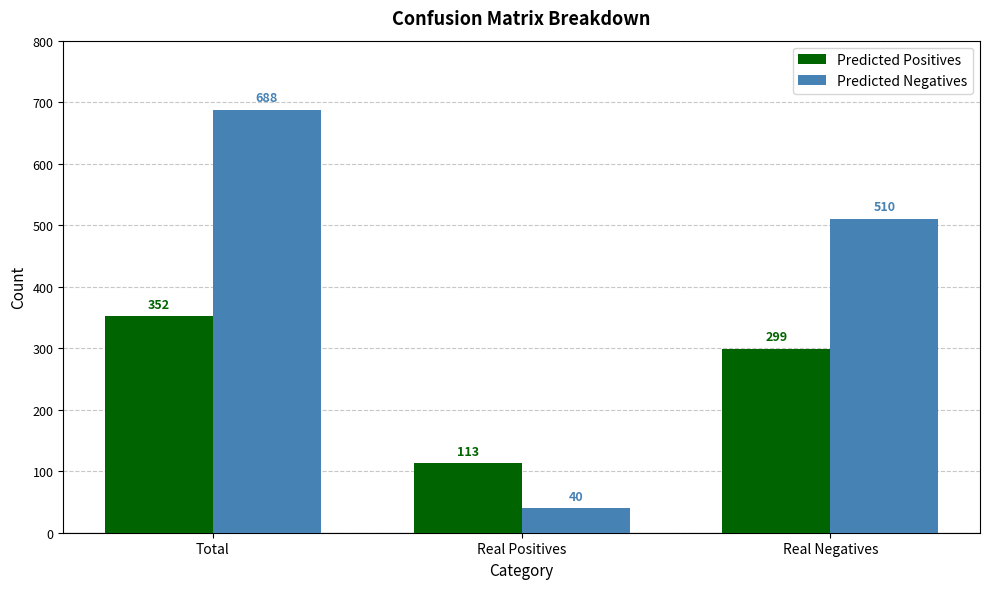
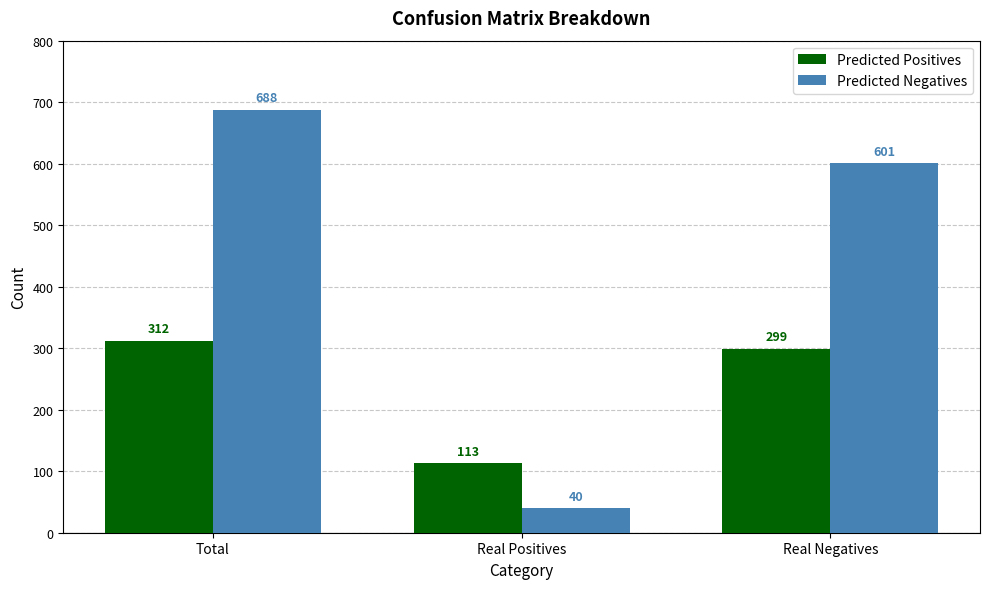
Predicted Positives, Total: 352 -> 312
Predicted Negatives, Real Negatives: 510 -> 601
